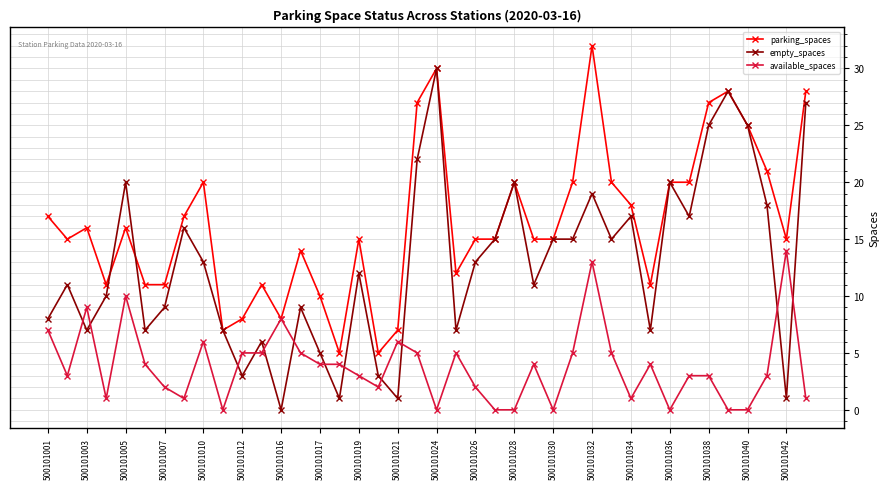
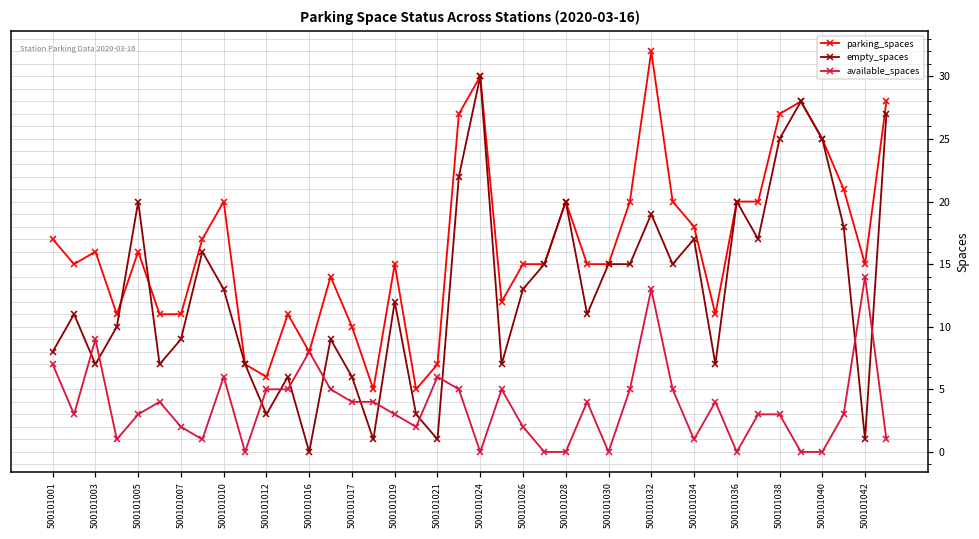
available_spaces, 500101005: 10 -> 3
parking_spaces, 500101012: 8 -> 6
empty_spaces, 500101017: 5 -> 6
